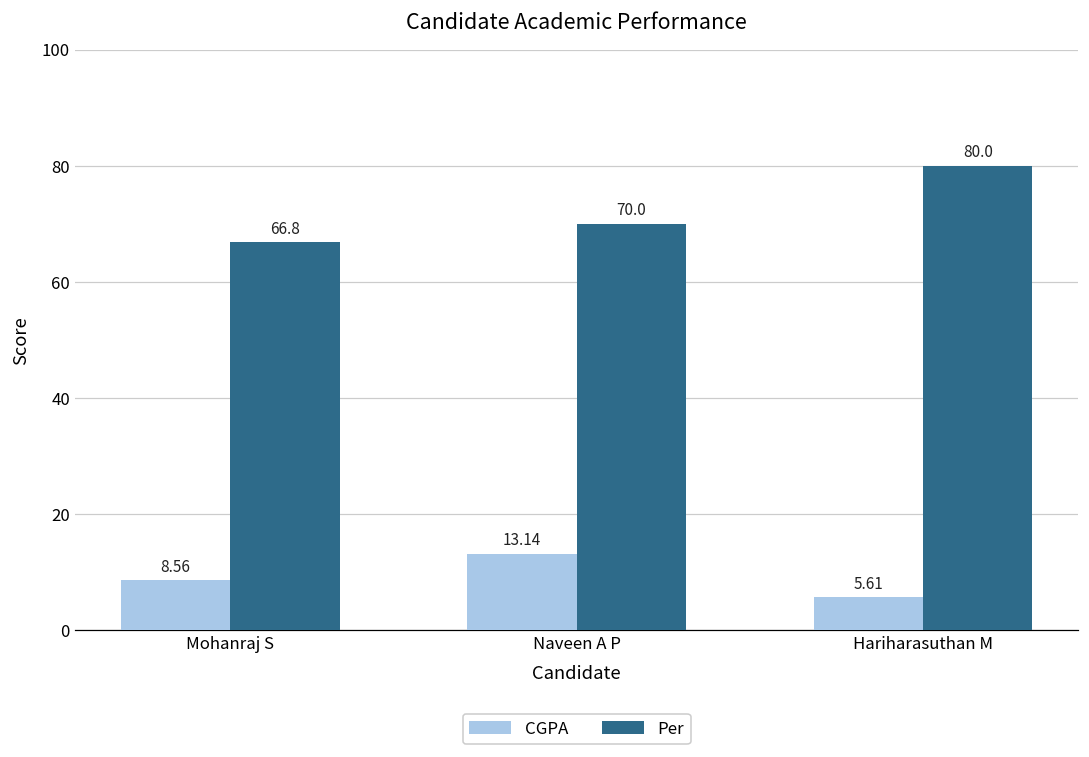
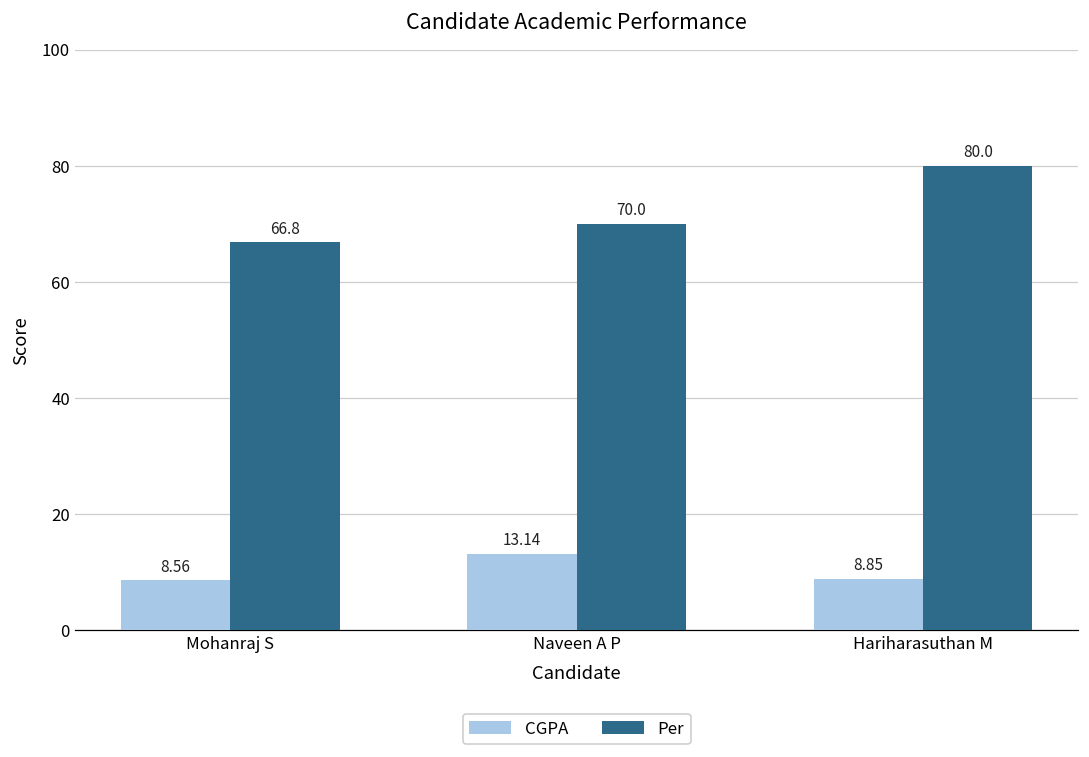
CGPA, Hariharasuthan M: 5.61 -> 8.85
